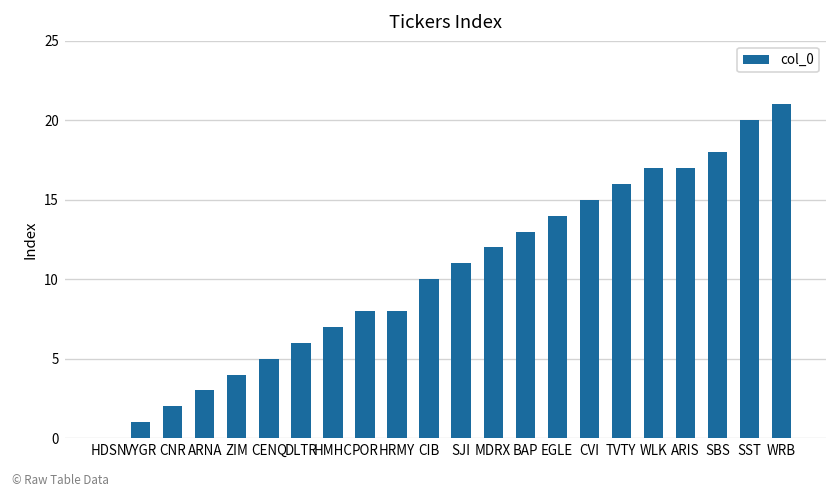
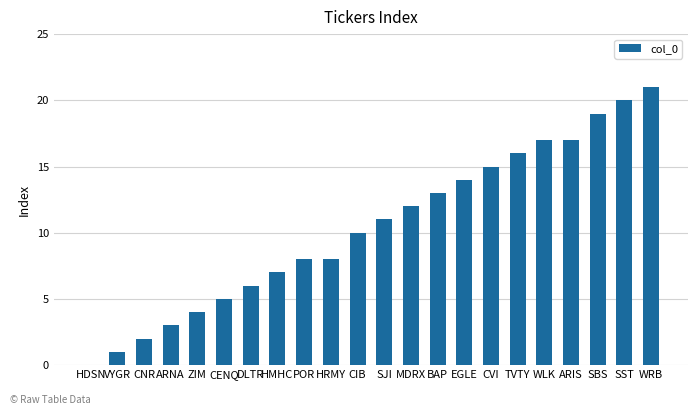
SBS: 18 -> 19
